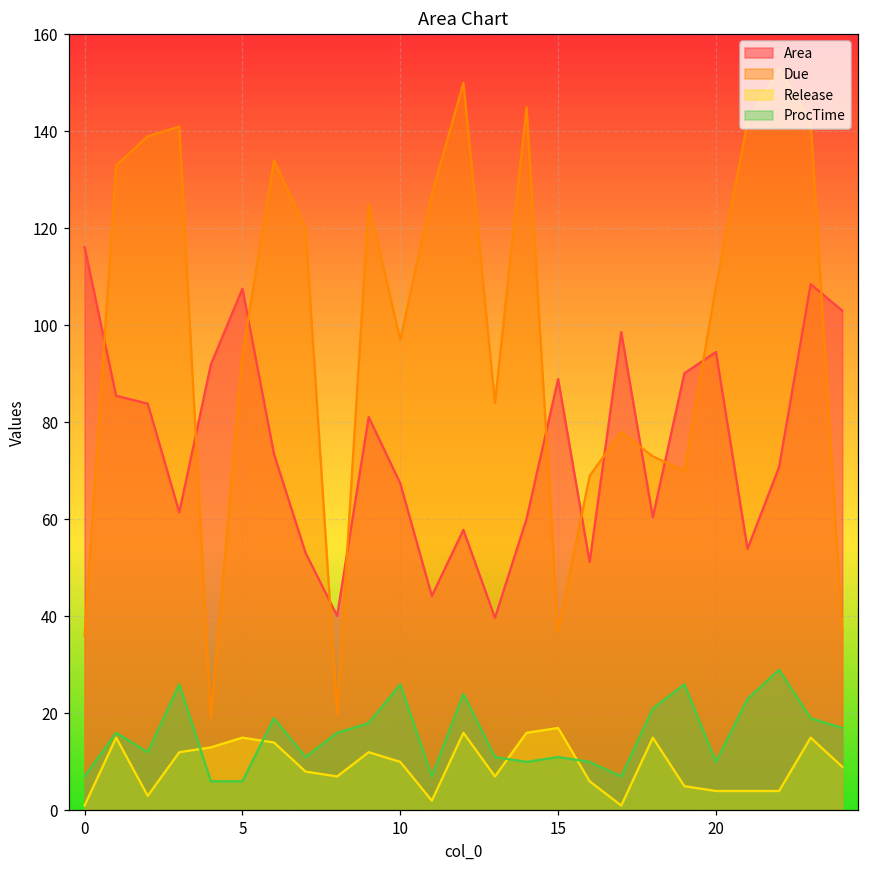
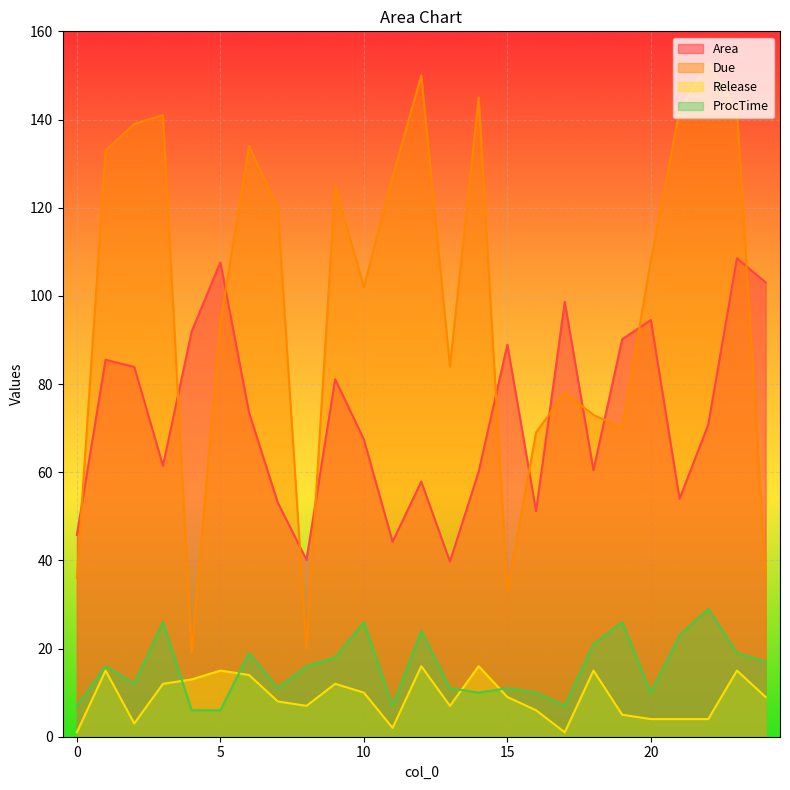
Area, 0: 116 -> 46
Due, 10: 97 -> 102
Due, 15: 37 -> 33
Release, 15: 17 -> 9
